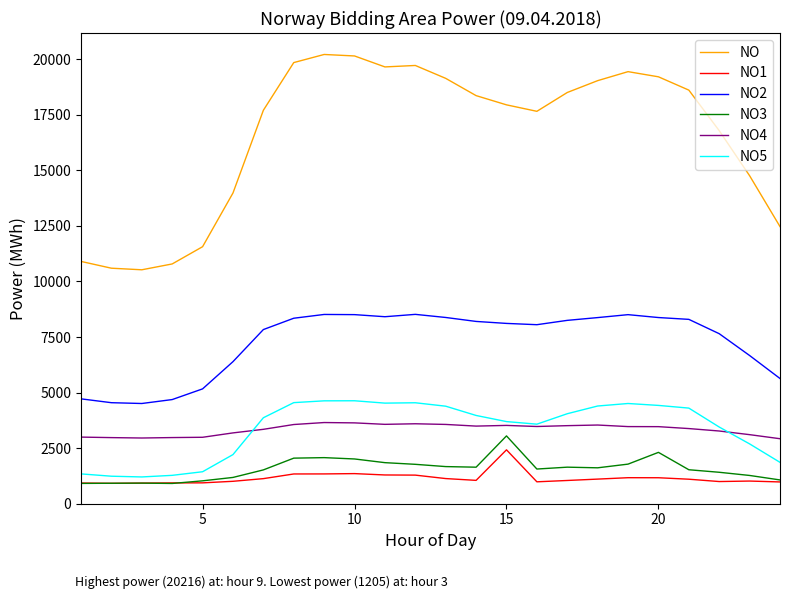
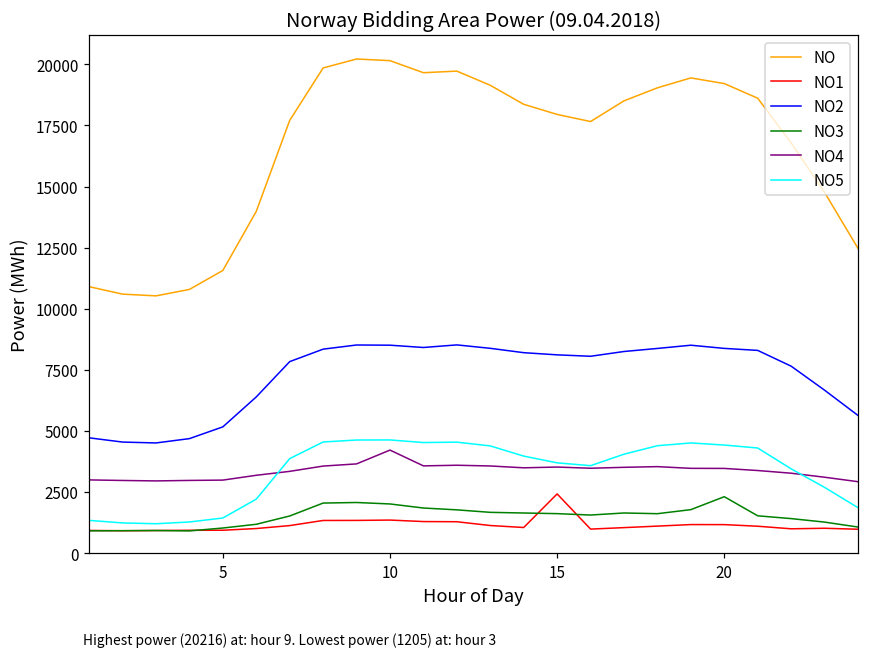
NO4, 10: 3600 -> 4200
NO3, 15: 3100 -> 1600
